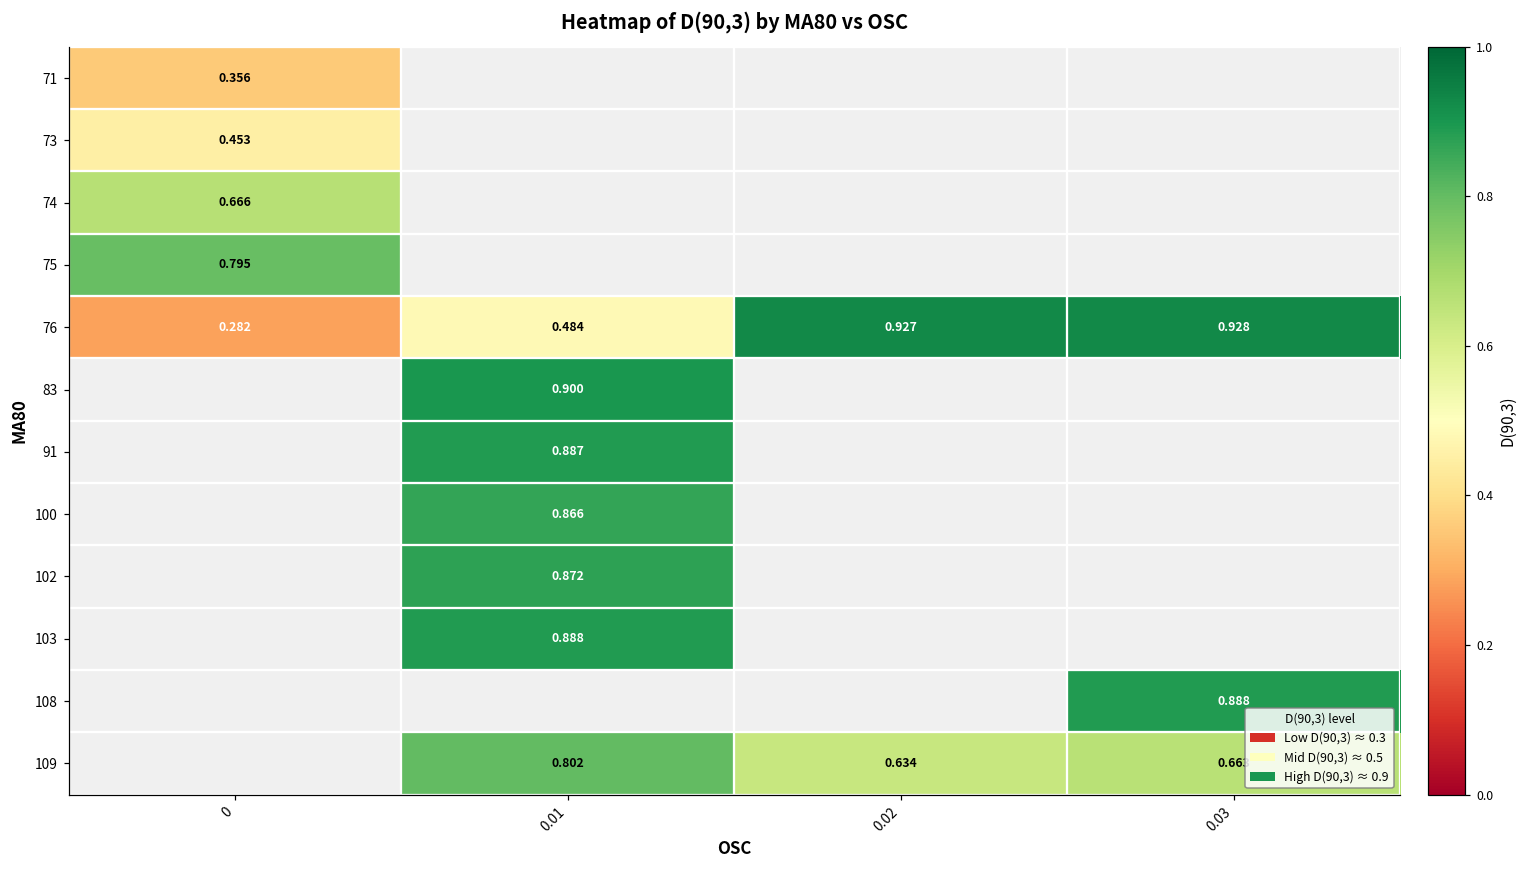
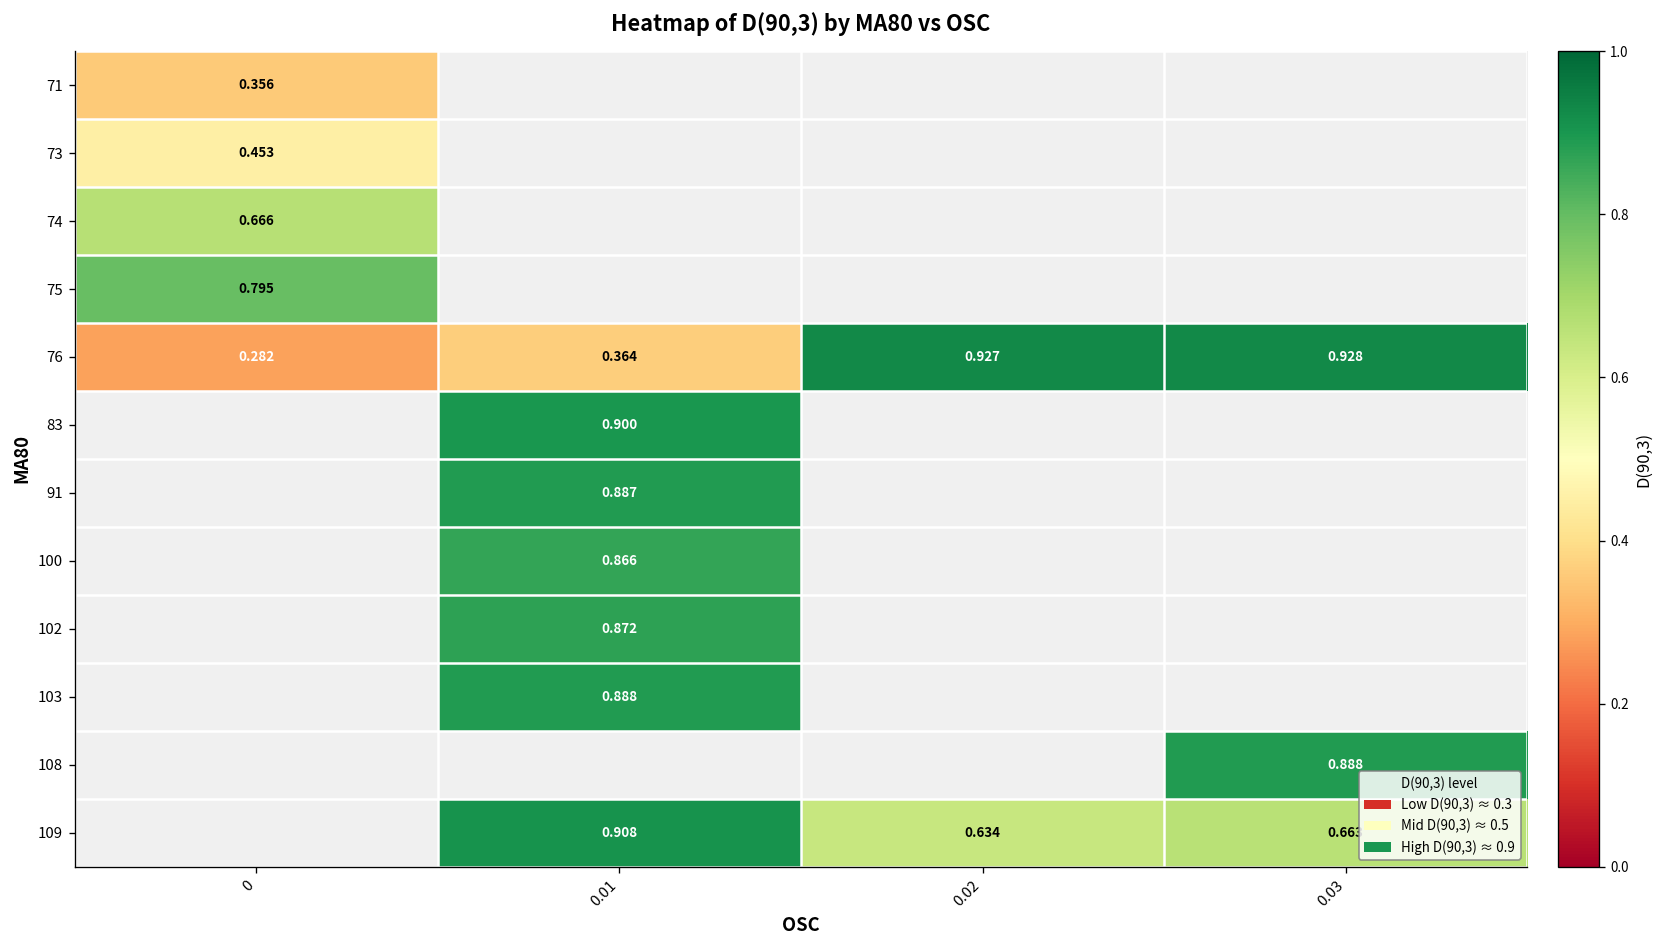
76, 0.01: 0.484 -> 0.364
109, 0.01: 0.802 -> 0.908
